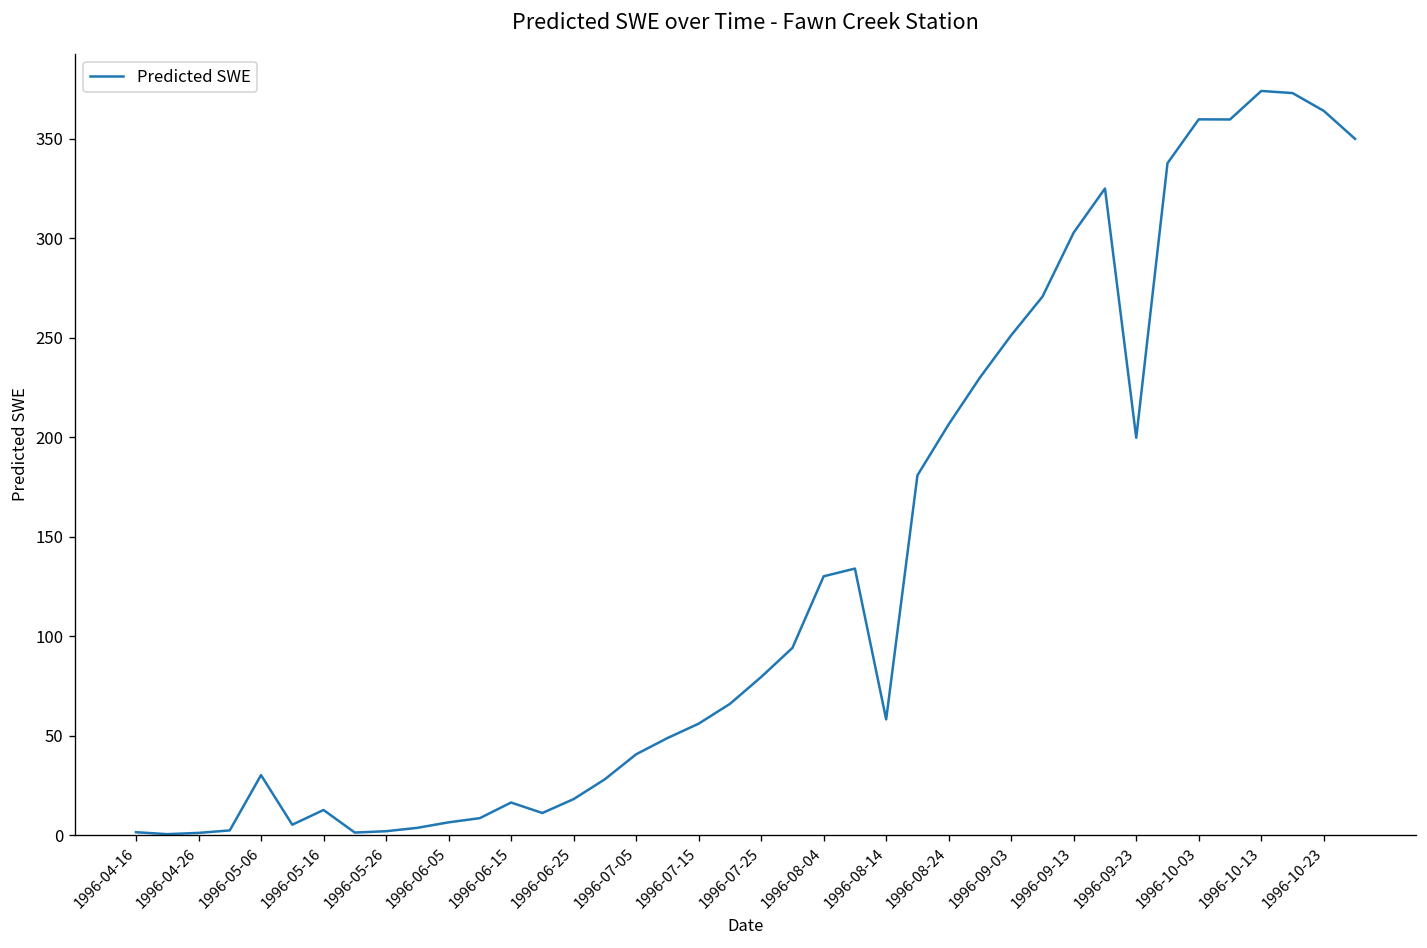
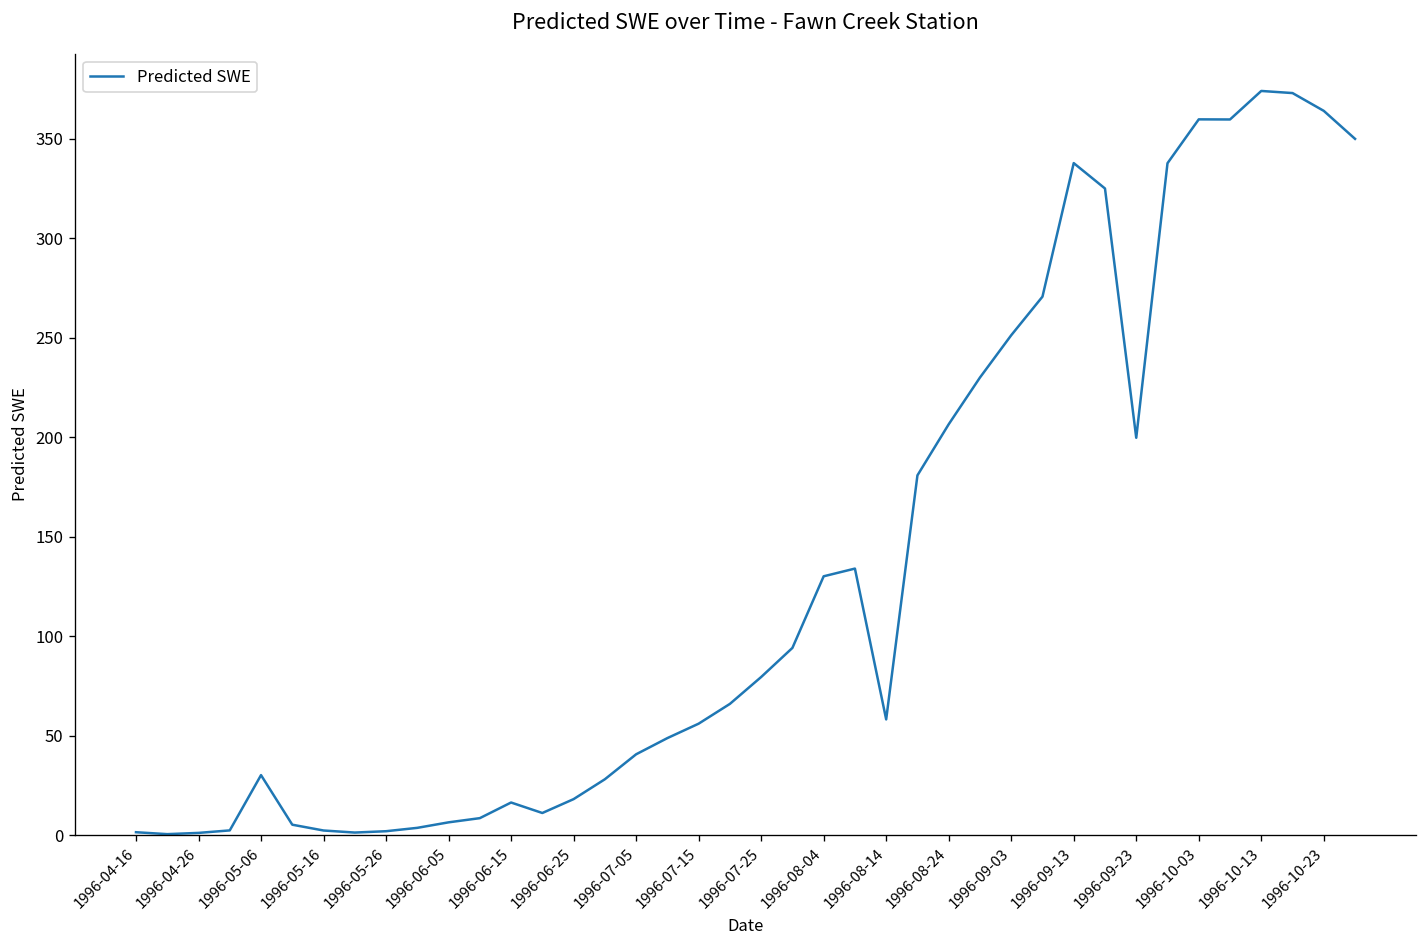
1996-05-16: 13 -> 2
1996-09-13: 303 -> 338
